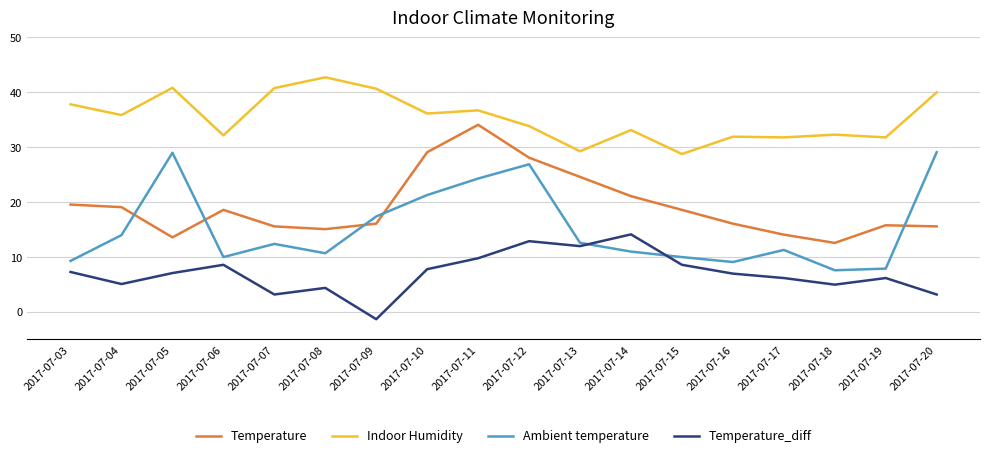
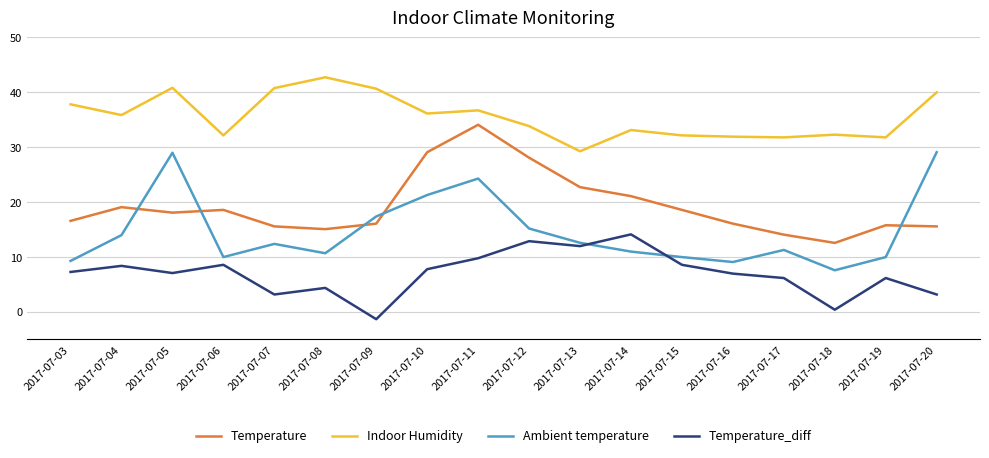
Temperature, 2017-07-03: 20 -> 17
Temperature_diff, 2017-07-04: 5 -> 8
Temperature, 2017-07-05: 14 -> 18
Ambient temperature, 2017-07-12: 27 -> 15
Temperature, 2017-07-13: 25 -> 23
Indoor Humidity, 2017-07-15: 29 -> 32
Temperature_diff, 2017-07-18: 5 -> 0
Ambient temperature, 2017-07-19: 8 -> 10
